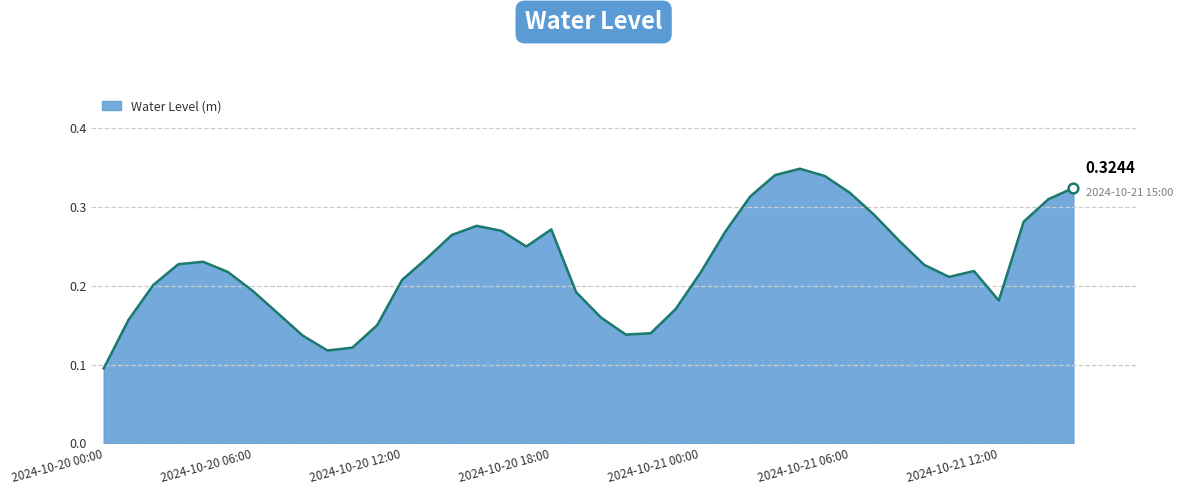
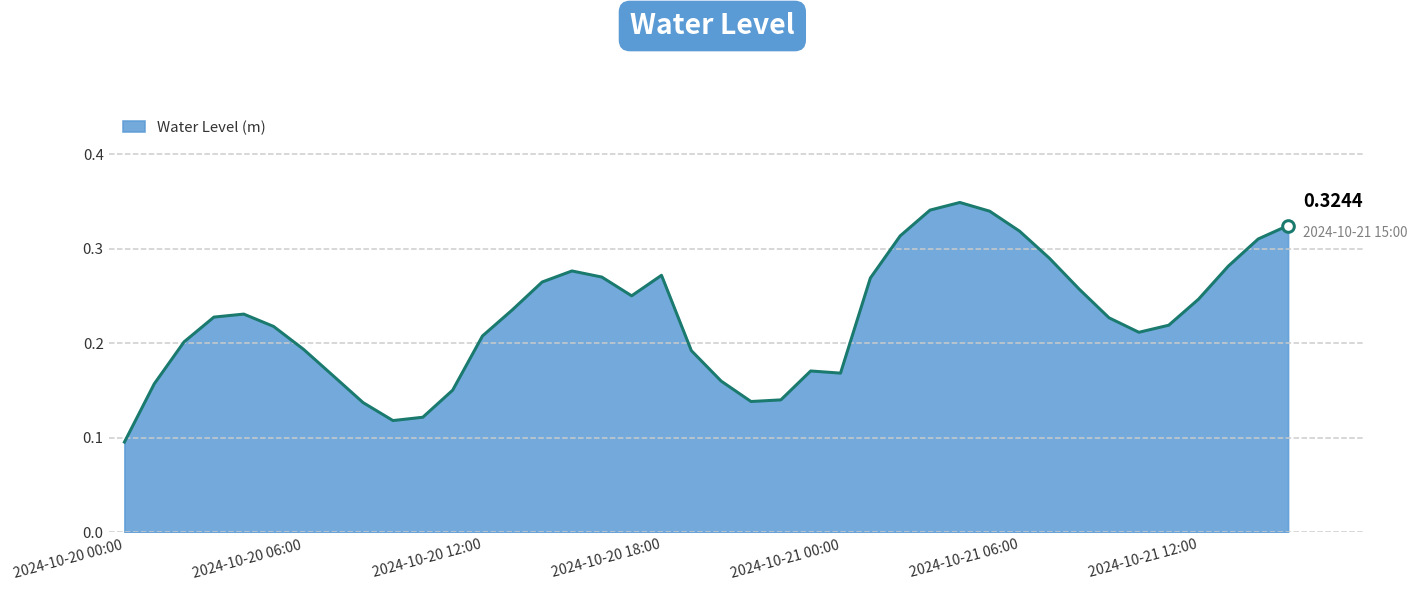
Water Level (m), 2024-10-21 00:00: 0.22 -> 0.17
Water Level (m), 2024-10-21 12:00: 0.18 -> 0.25
